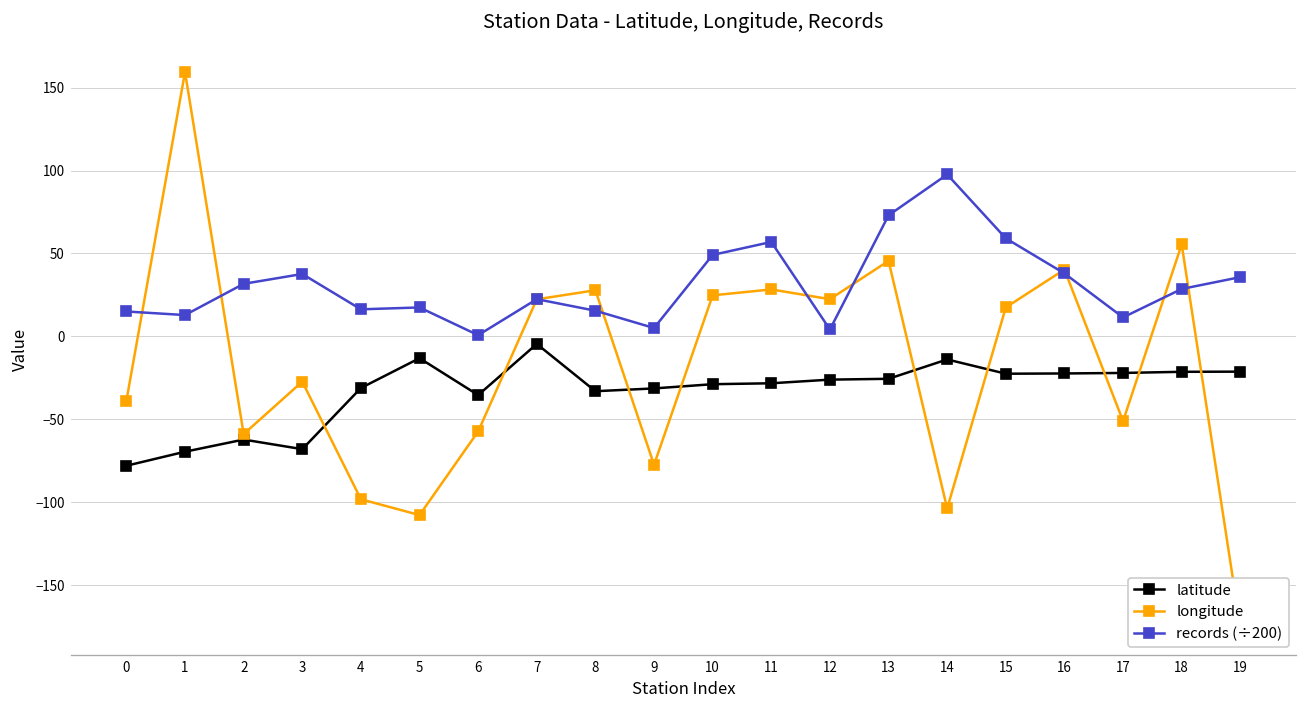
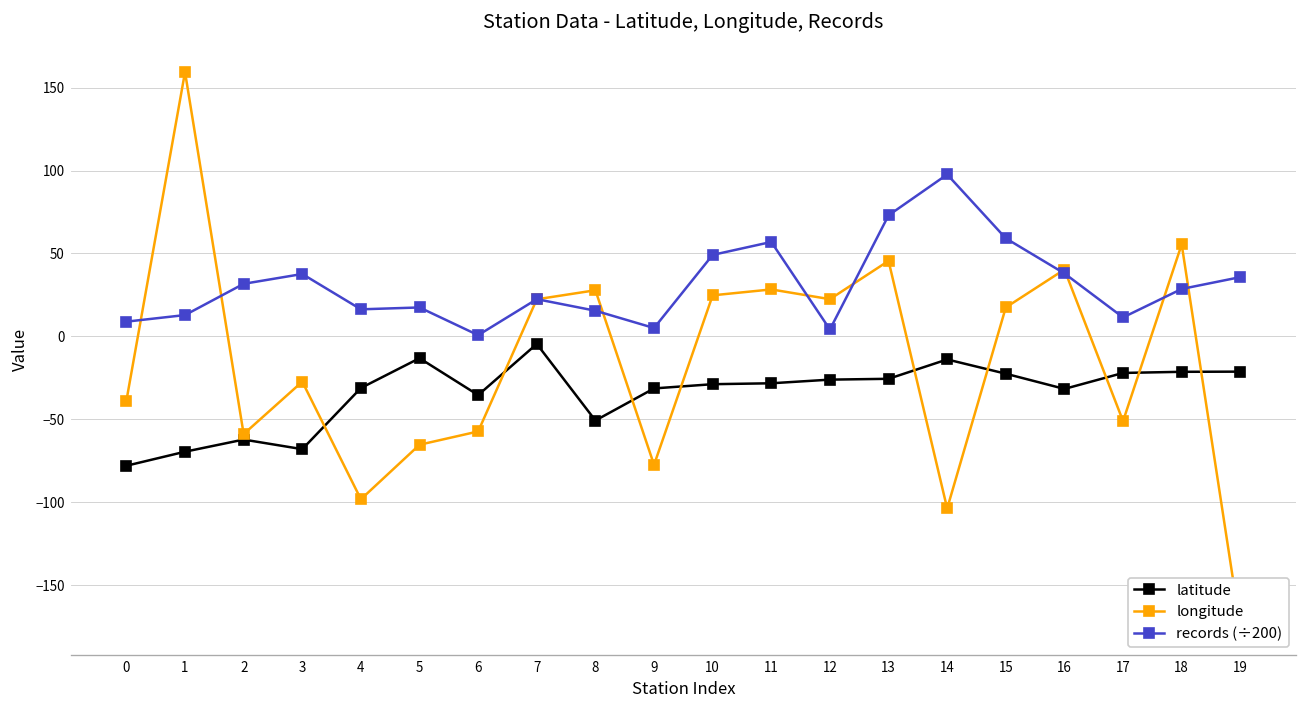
records (÷200), 0: 15 -> 9
longitude, 5: -108 -> -65
latitude, 8: -33 -> -51
latitude, 16: -22 -> -32
